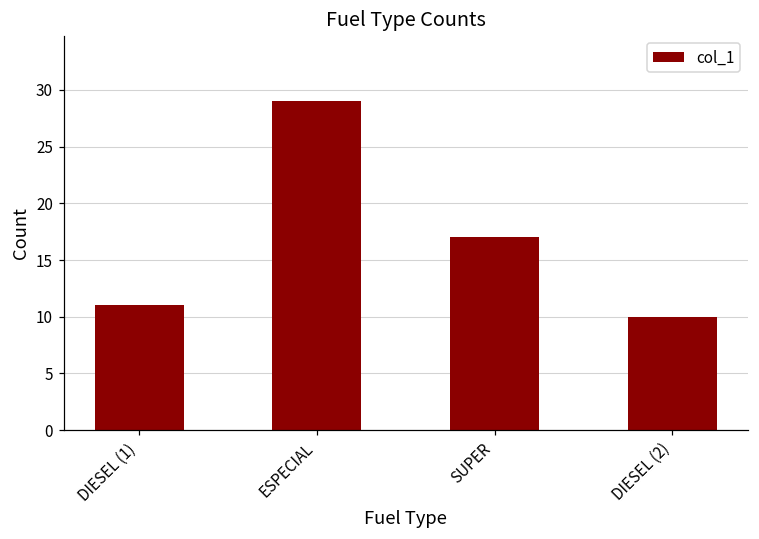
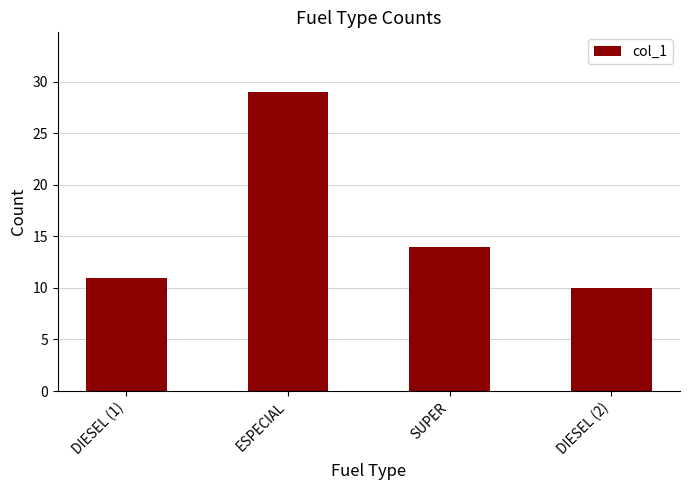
SUPER: 17 -> 14
